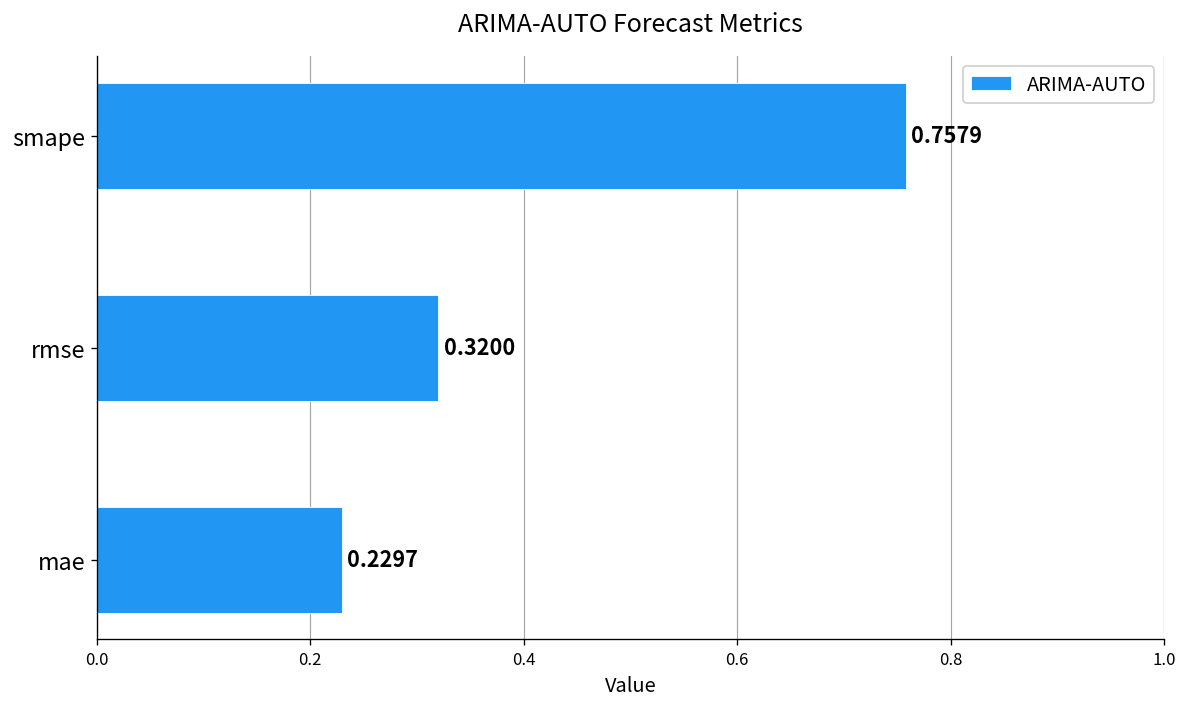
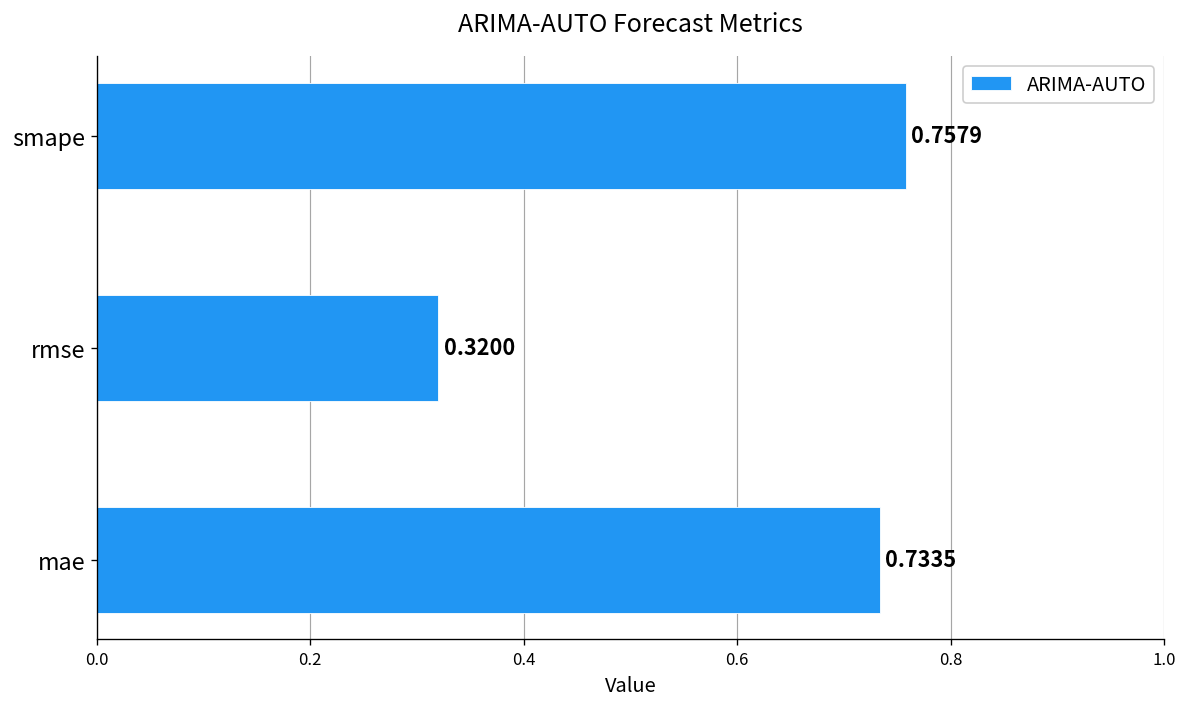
mae: 0.2297 -> 0.7335
